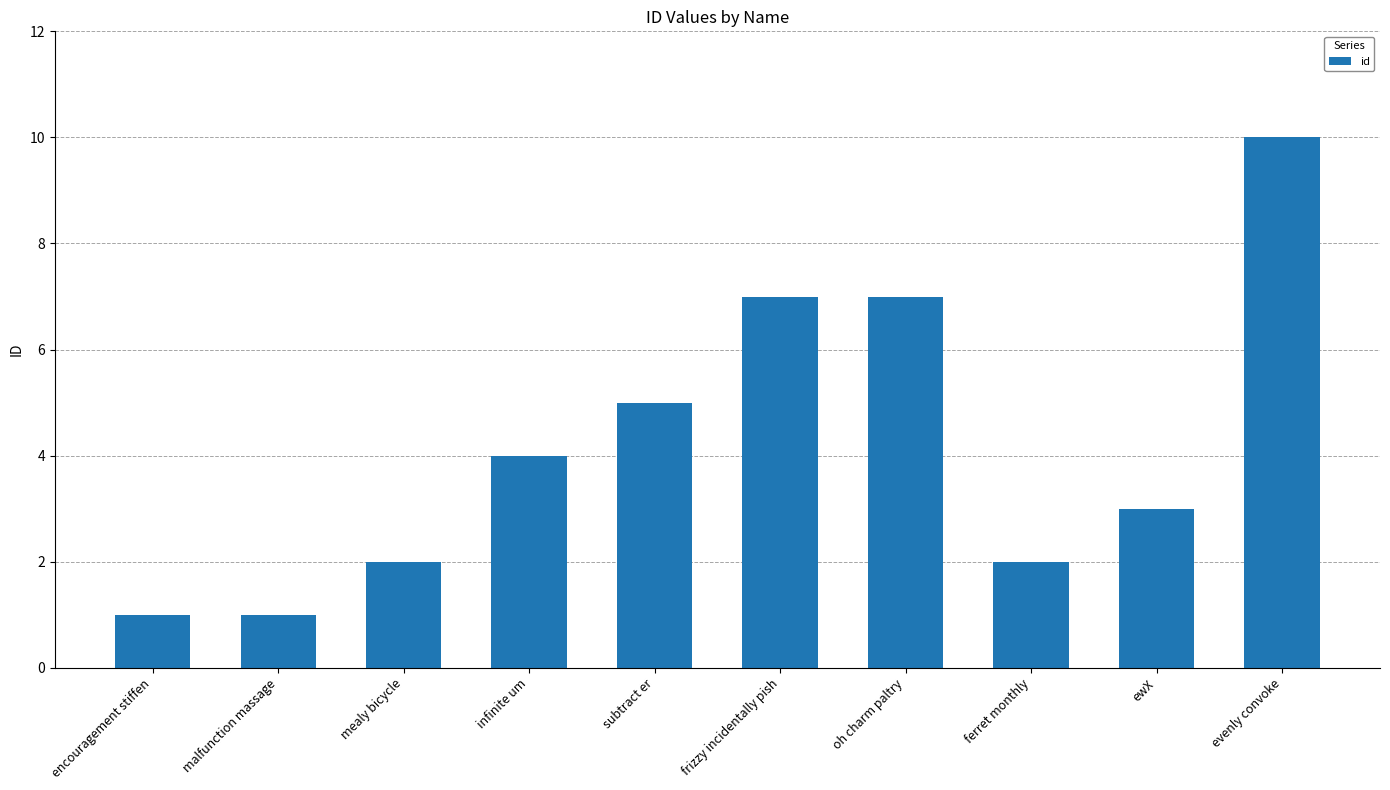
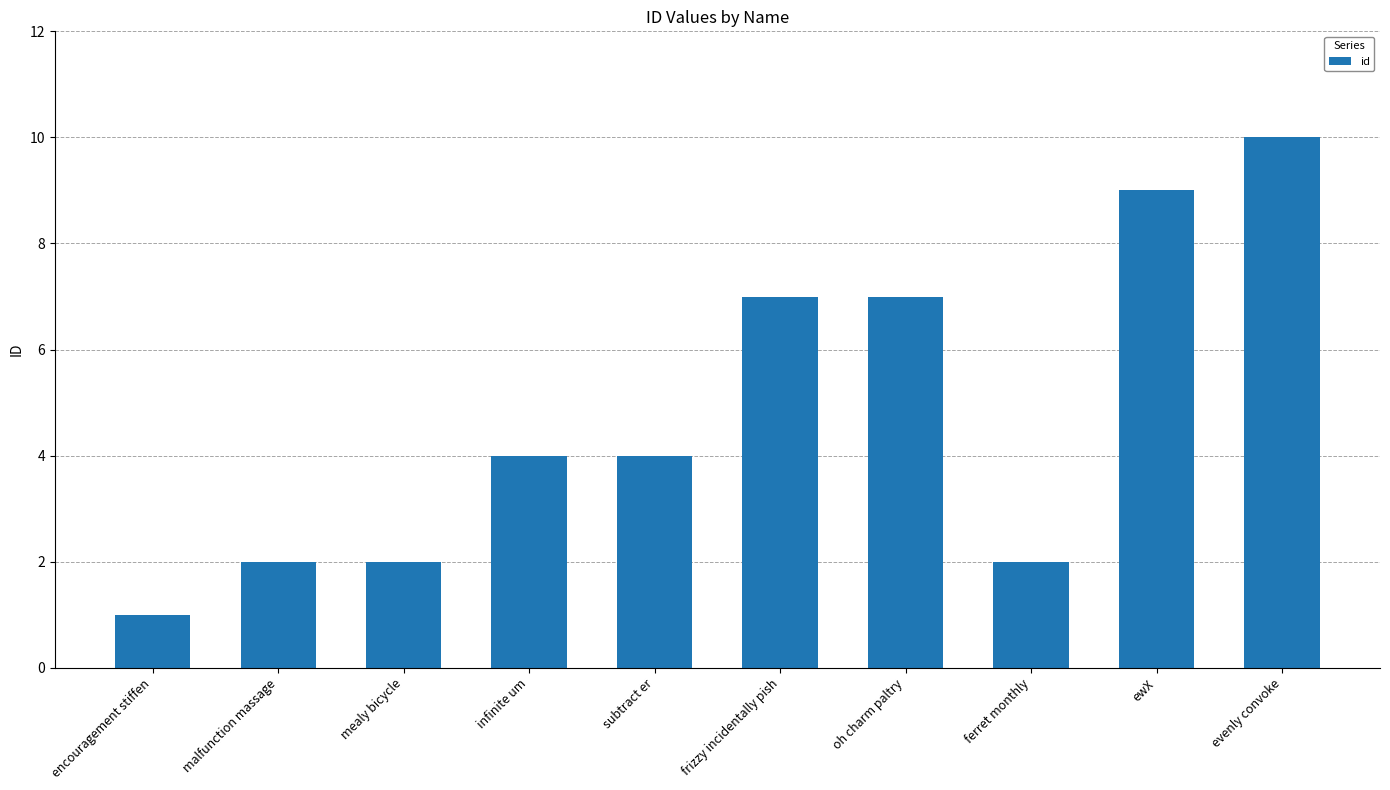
malfunction massage: 1 -> 2
subtract er: 5 -> 4
ewX: 3 -> 9
